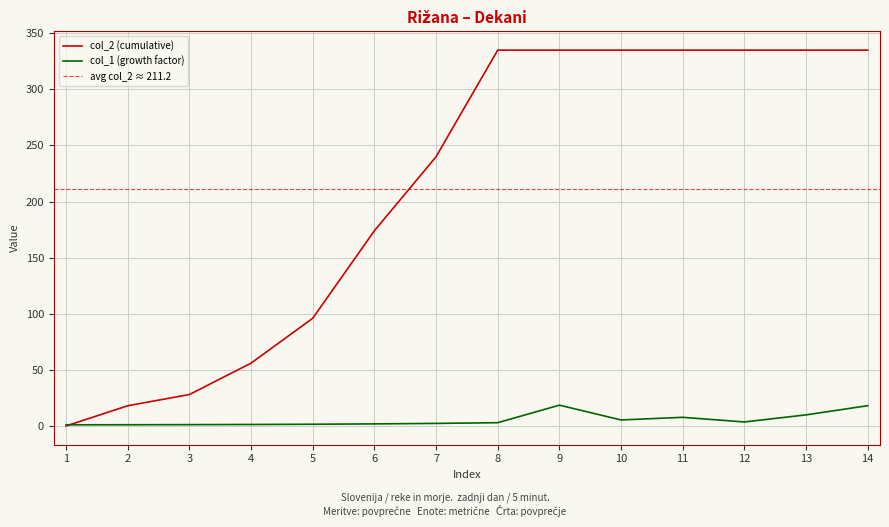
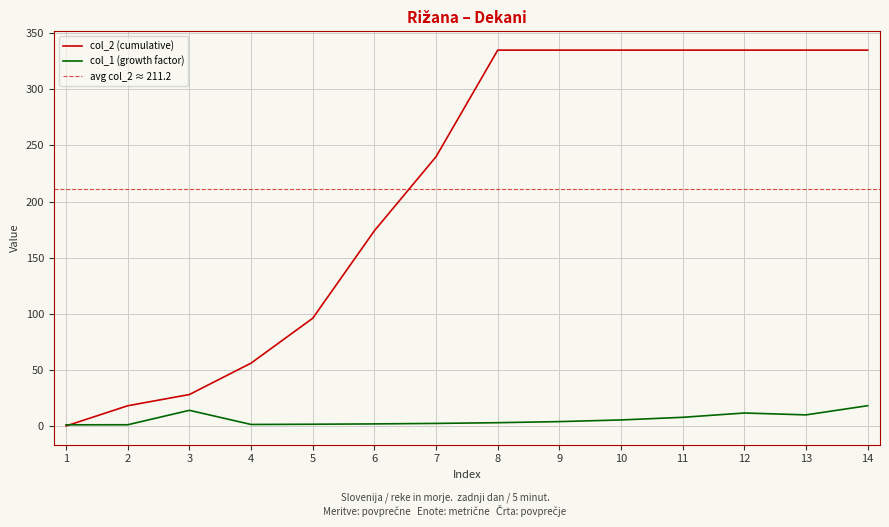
col_1 (growth factor), 3: 1 -> 14
col_1 (growth factor), 9: 19 -> 4
col_1 (growth factor), 12: 4 -> 12
